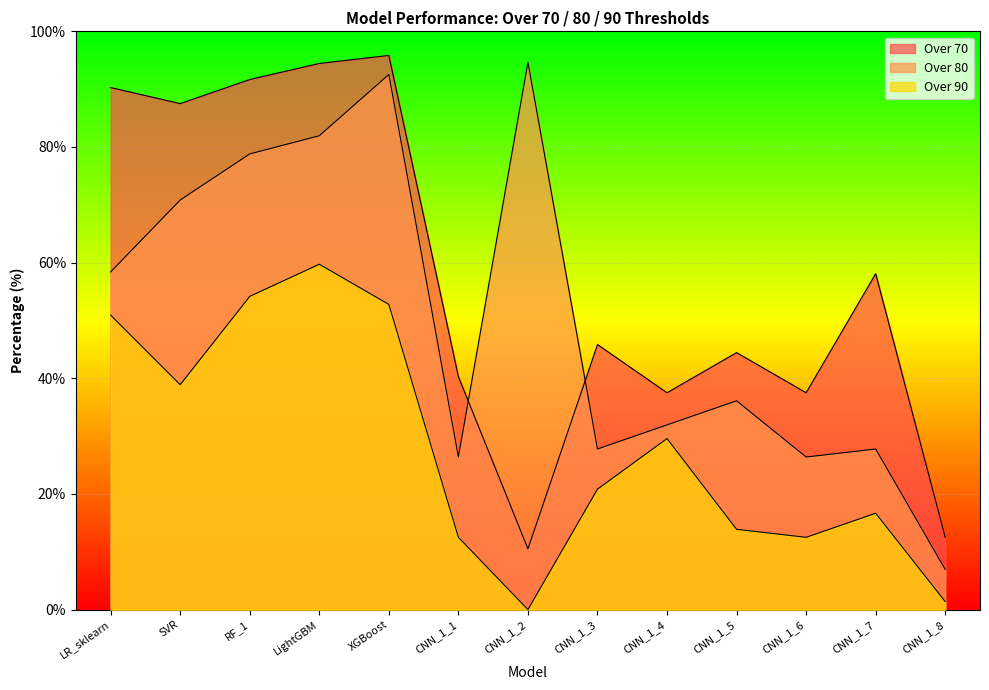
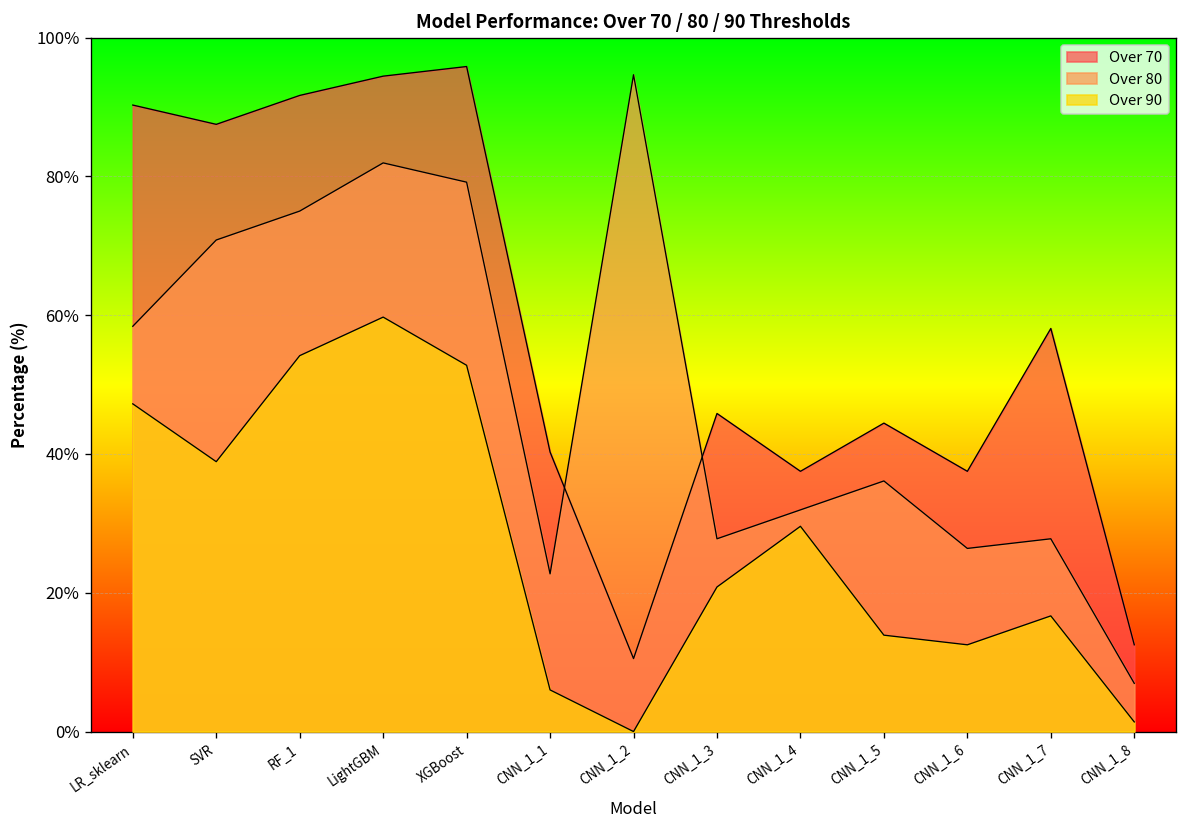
Over 90, LR_sklearn: 51% -> 47%
Over 80, RF_1: 79% -> 75%
Over 80, XGBoost: 93% -> 79%
Over 80, CNN_1_1: 26% -> 23%
Over 90, CNN_1_1: 13% -> 6%
